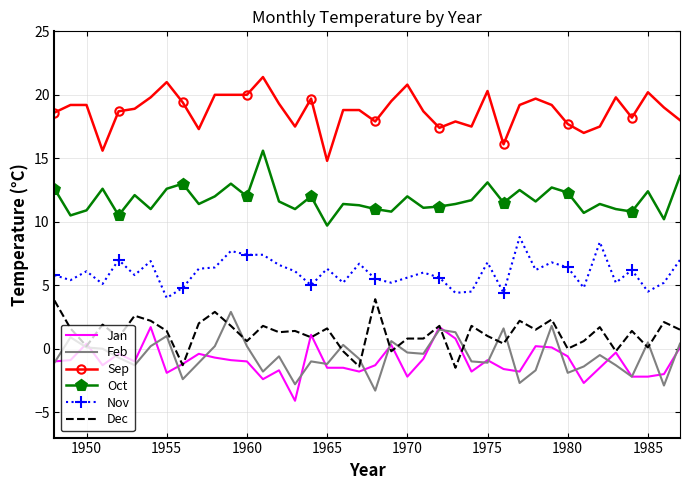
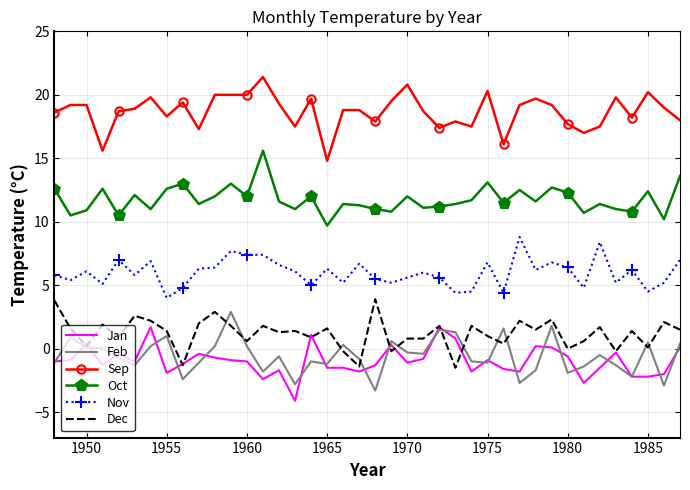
Sep, 1955: 21.0 -> 18.3
Jan, 1970: -2.2 -> -1.1
